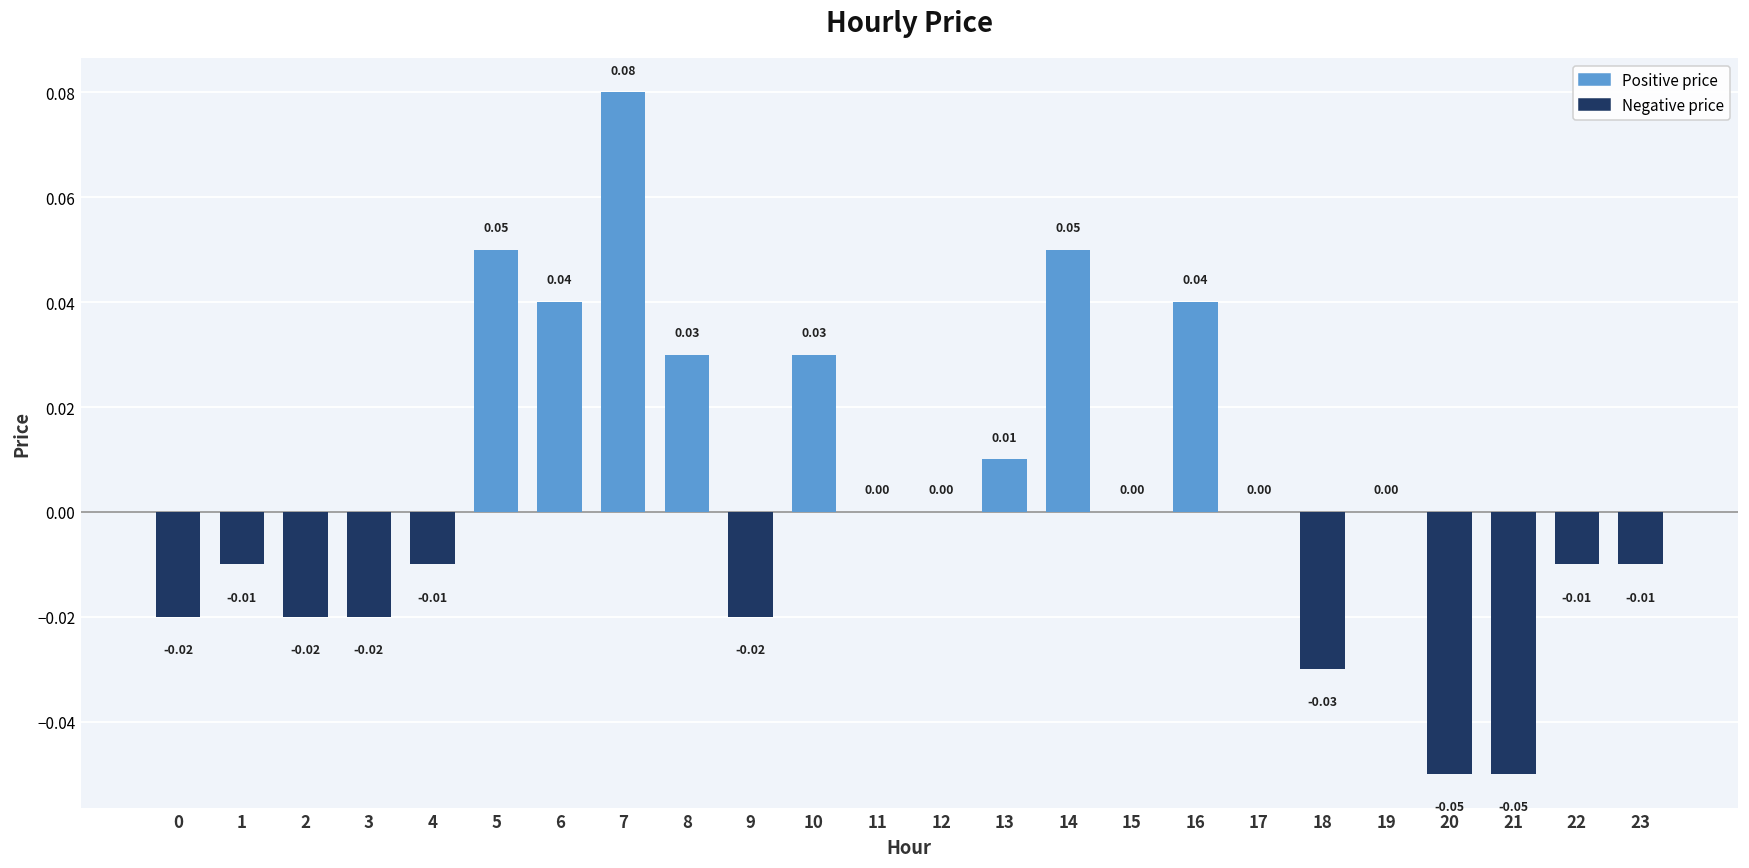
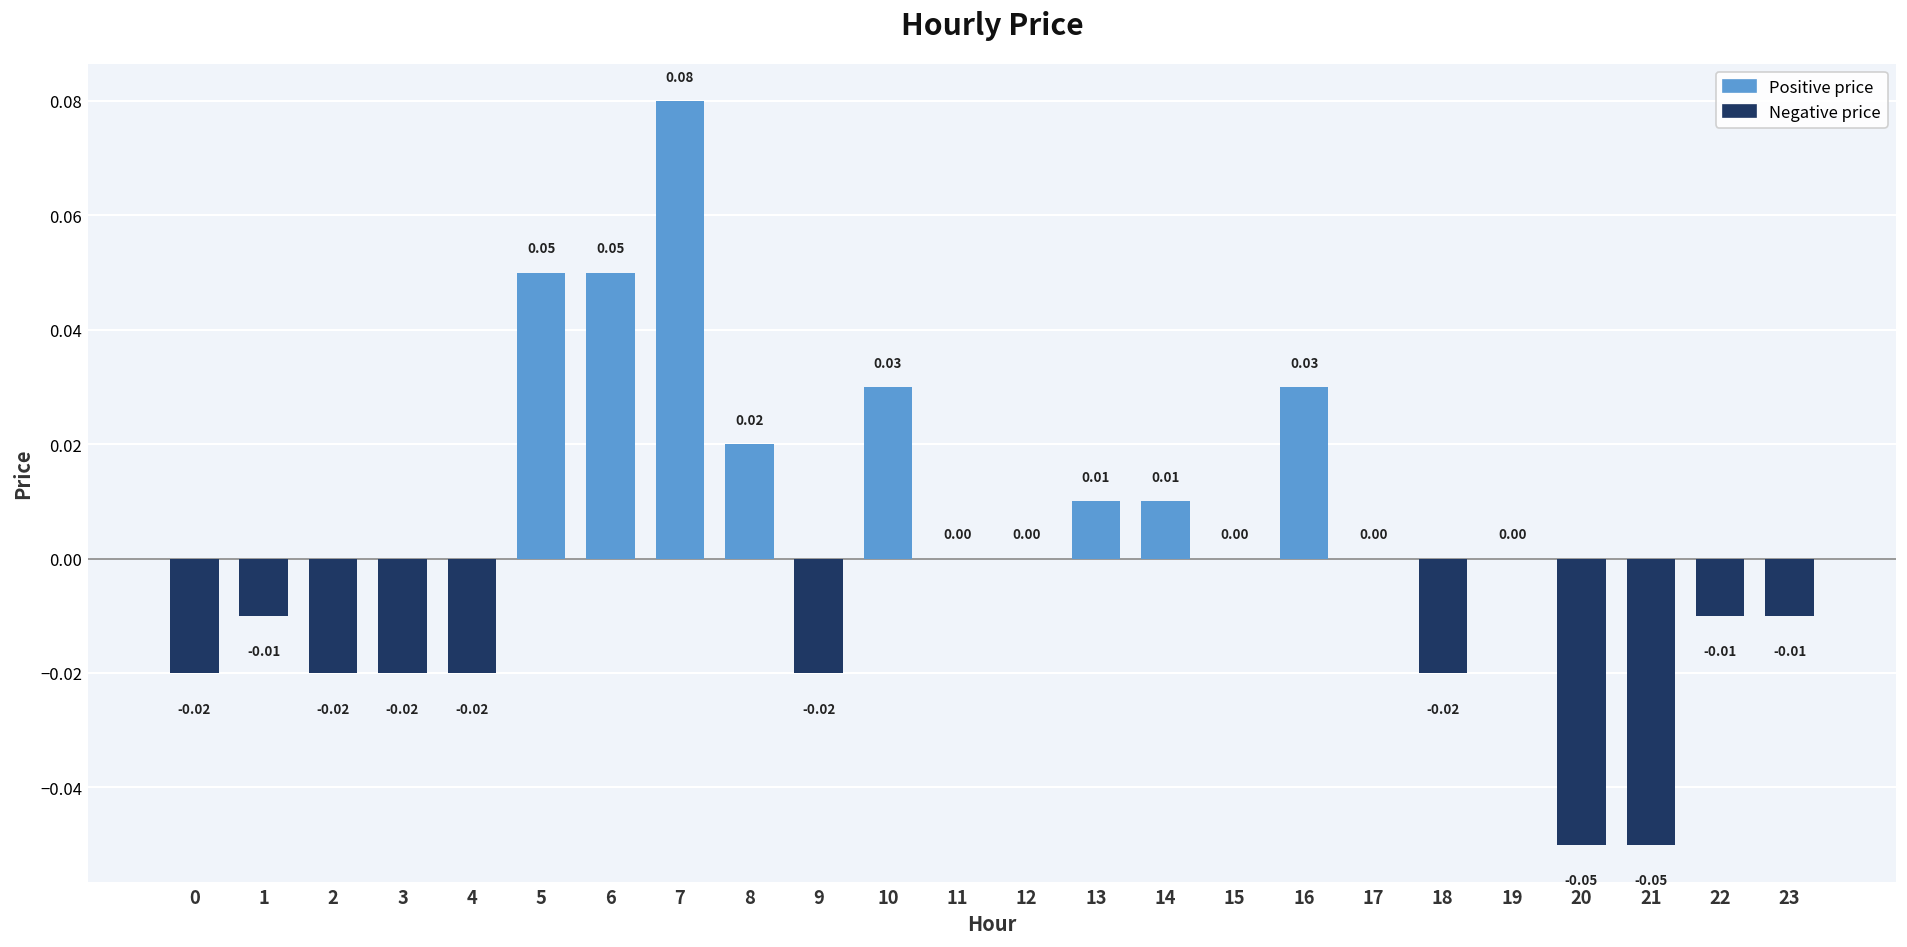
4: -0.01 -> -0.02
6: 0.04 -> 0.05
8: 0.03 -> 0.02
14: 0.05 -> 0.01
16: 0.04 -> 0.03
18: -0.03 -> -0.02
